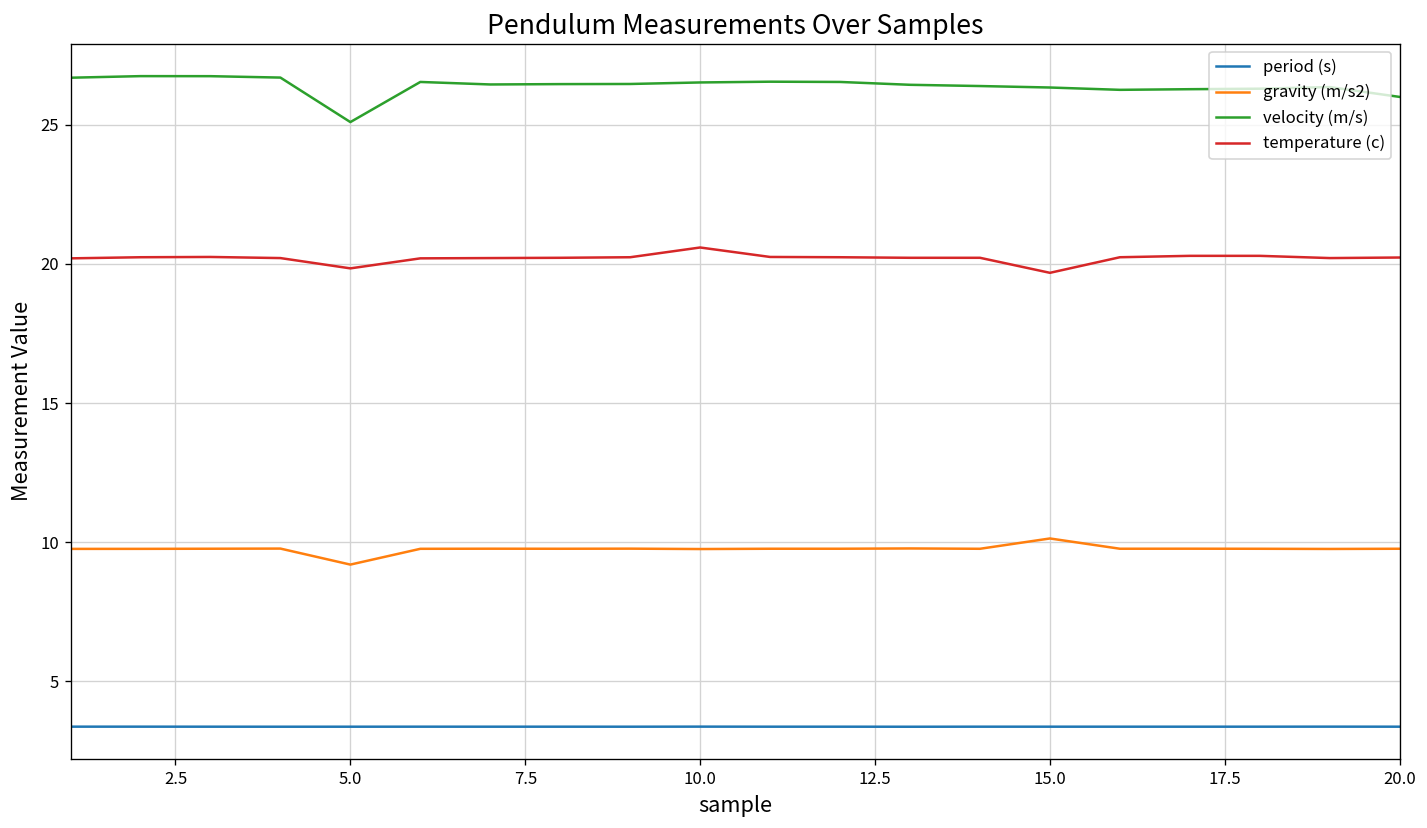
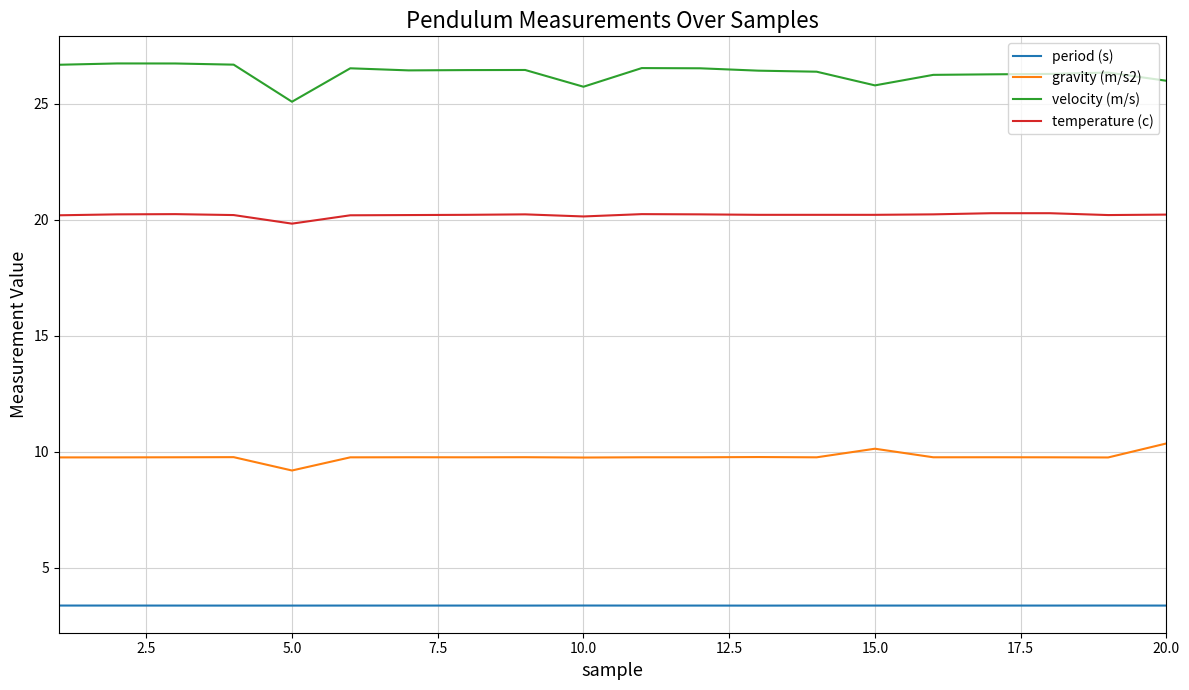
velocity (m/s), 10.0: 26.5 -> 25.7
temperature (c), 10.0: 20.6 -> 20.2
velocity (m/s), 15.0: 26.3 -> 25.8
temperature (c), 15.0: 19.7 -> 20.2
gravity (m/s2), 20.0: 9.8 -> 10.4
